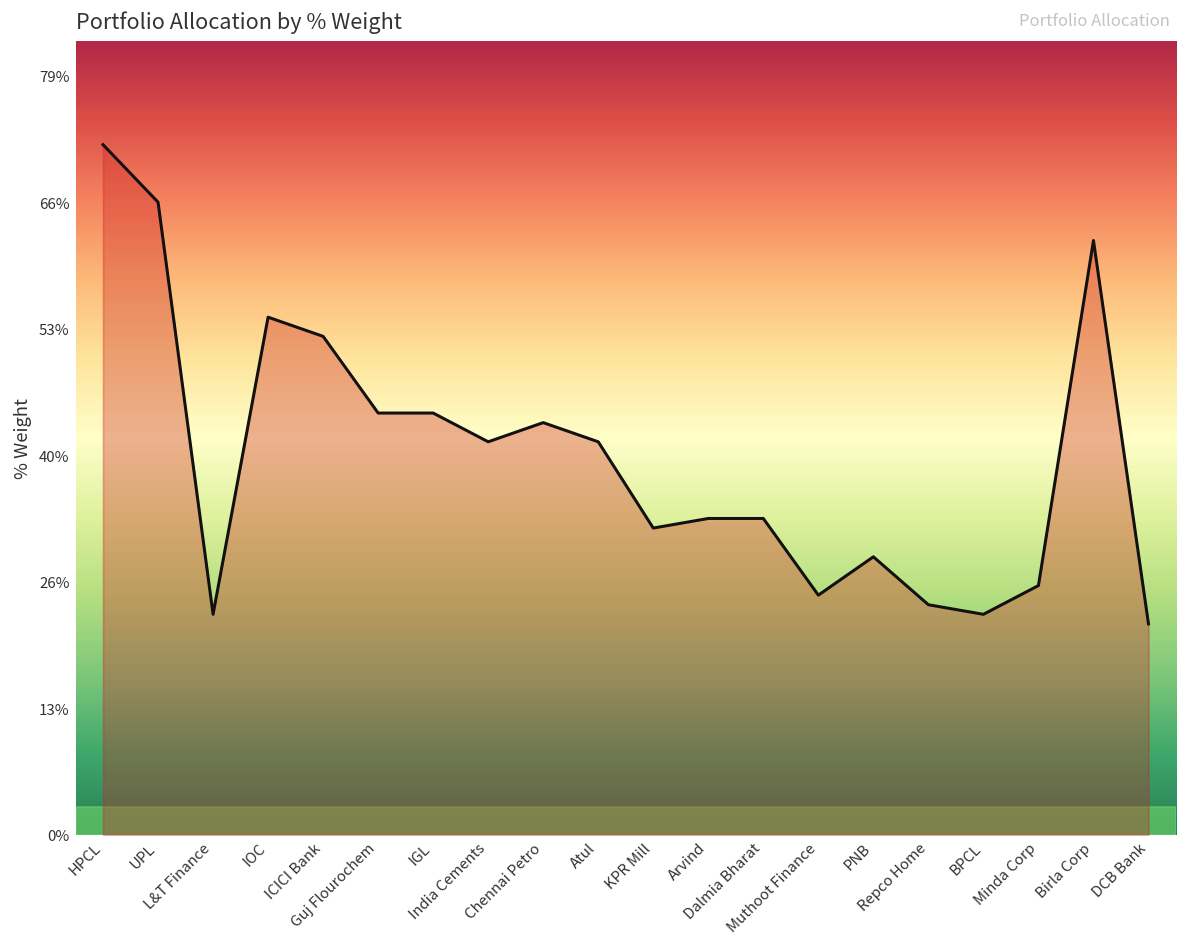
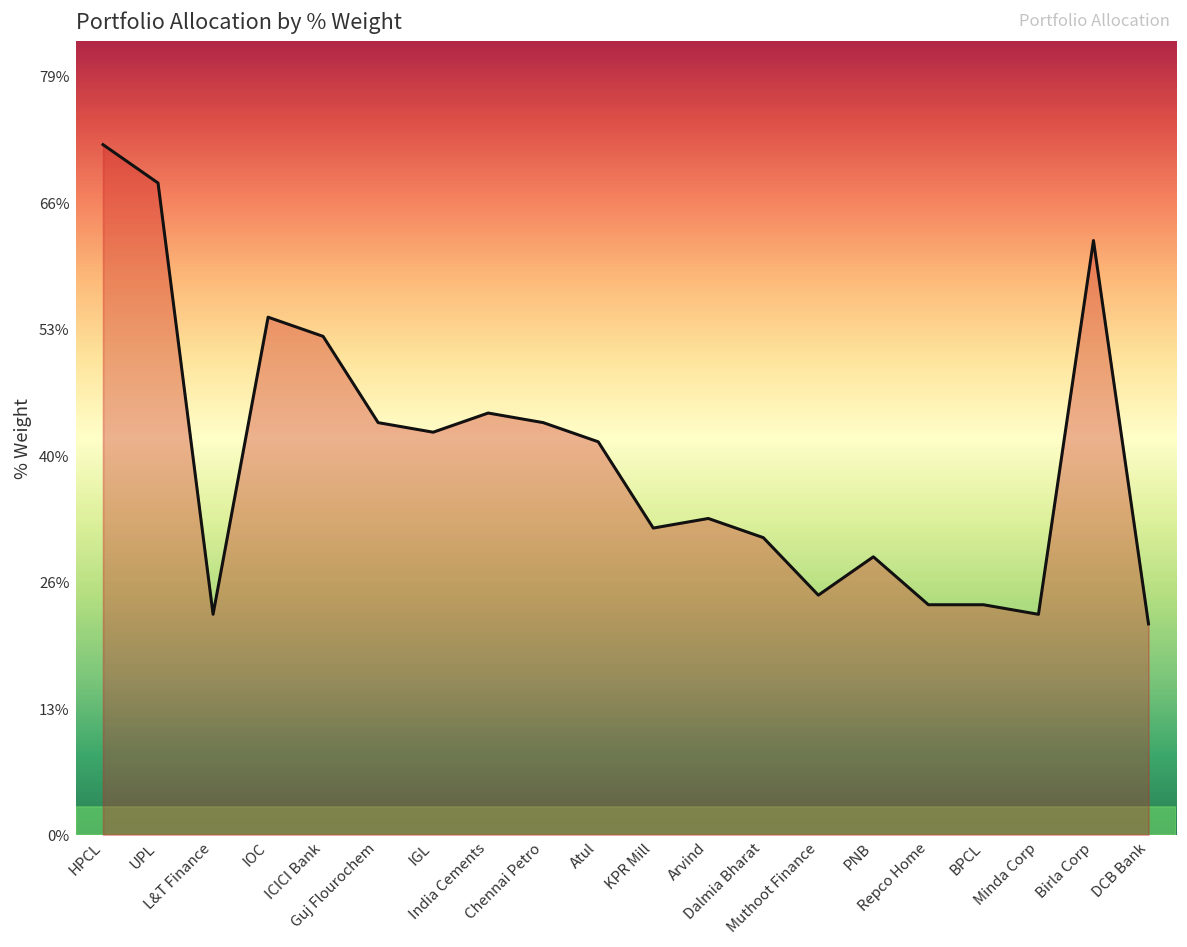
UPL: 66% -> 68%
Guj Flourochem: 44% -> 43%
IGL: 44% -> 42%
India Cements: 41% -> 44%
Dalmia Bharat: 33% -> 31%
BPCL: 23% -> 24%
Minda Corp: 26% -> 23%
